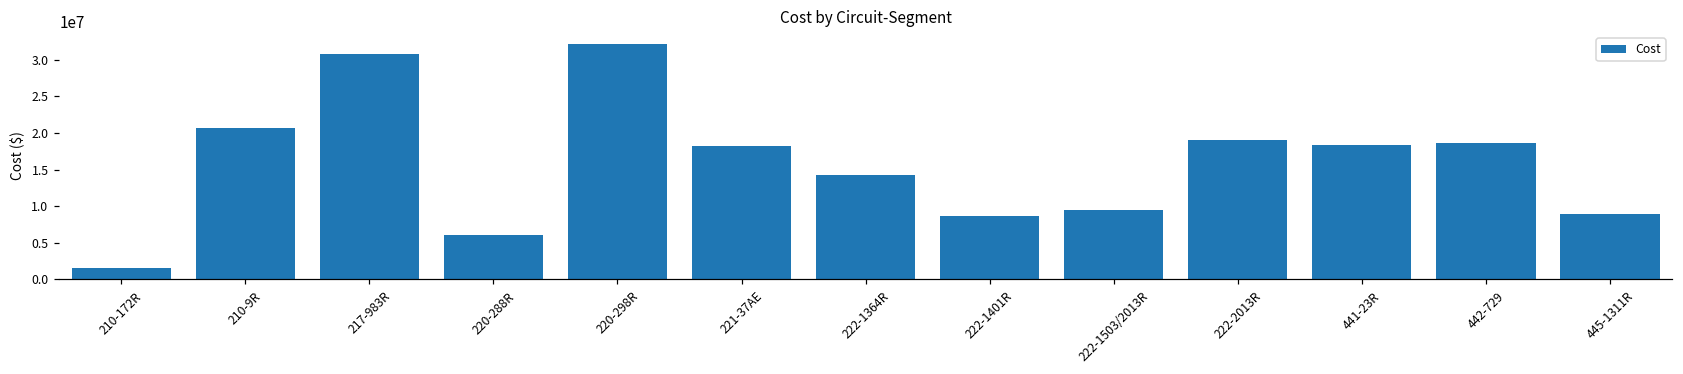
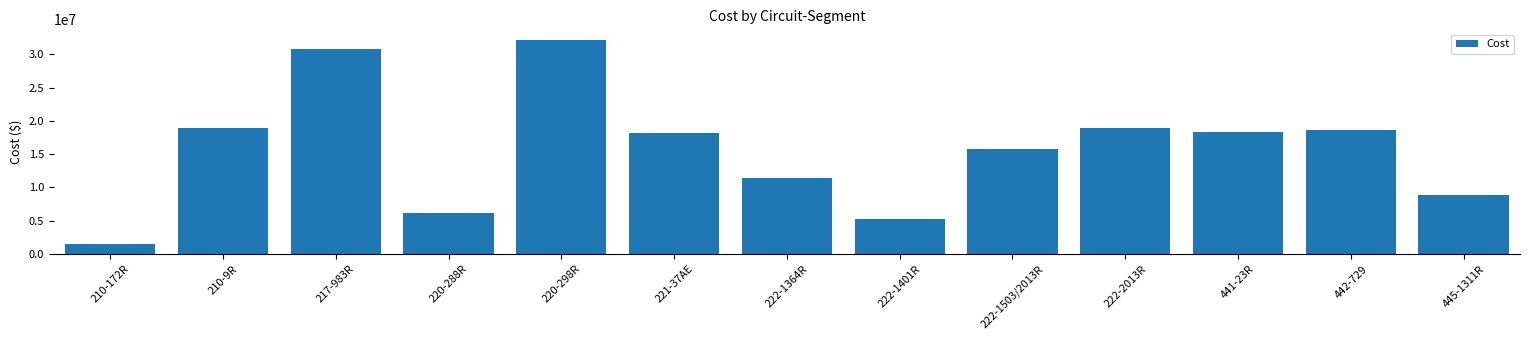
210-9R: 21000000 -> 19000000
222-1364R: 14000000 -> 11000000
222-1401R: 9000000 -> 5000000
222-1503/2013R: 10000000 -> 16000000
